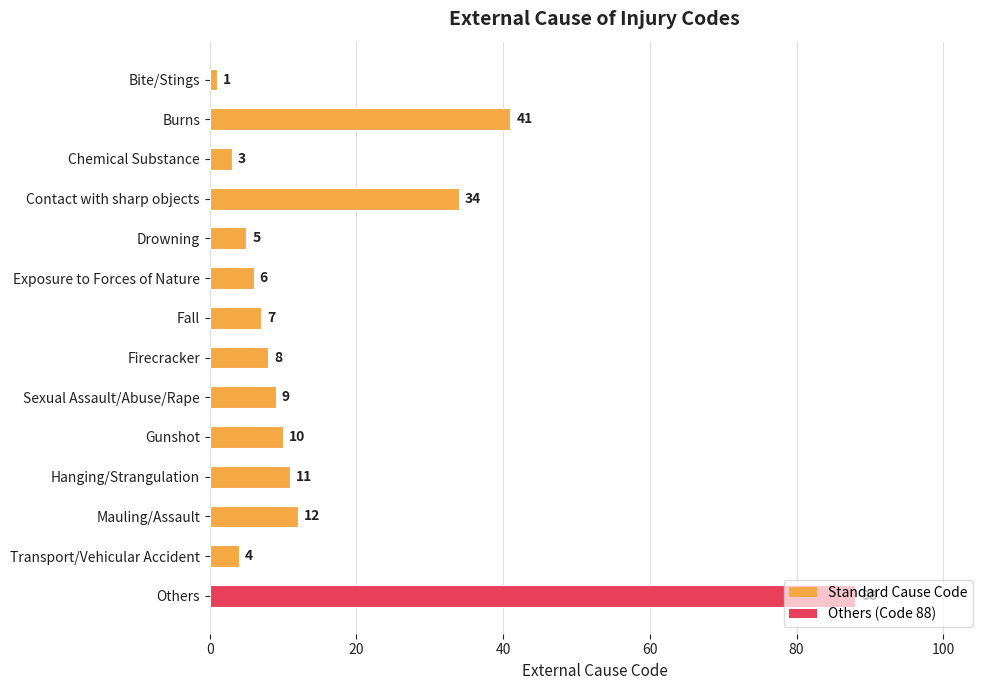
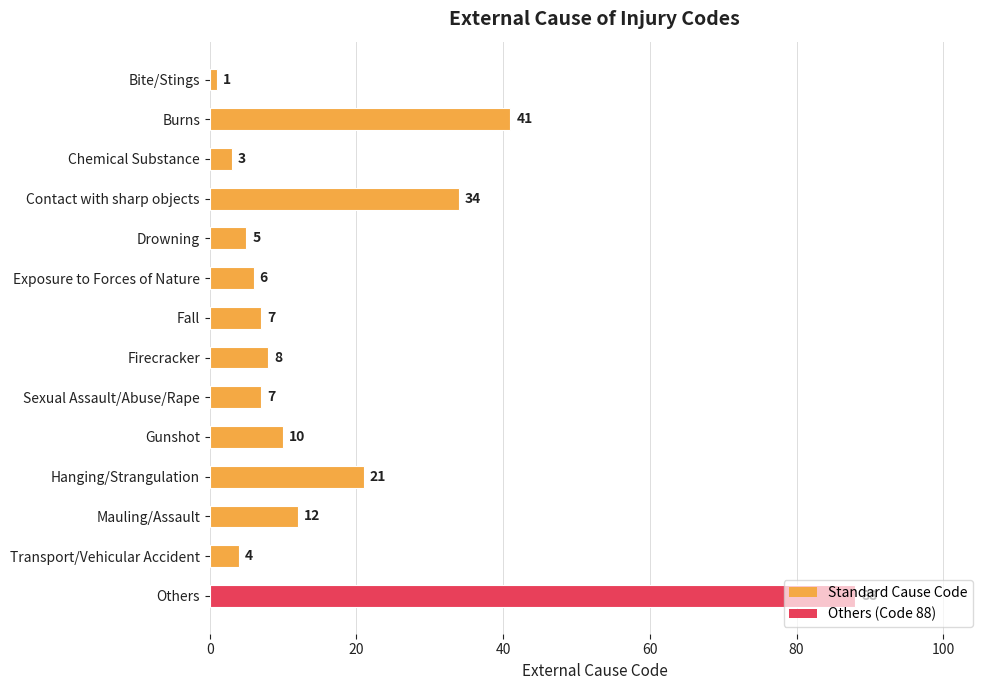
Sexual Assault/Abuse/Rape: 9 -> 7
Hanging/Strangulation: 11 -> 21
